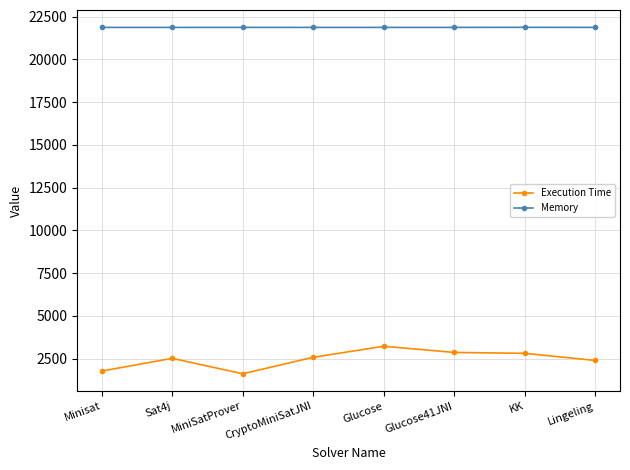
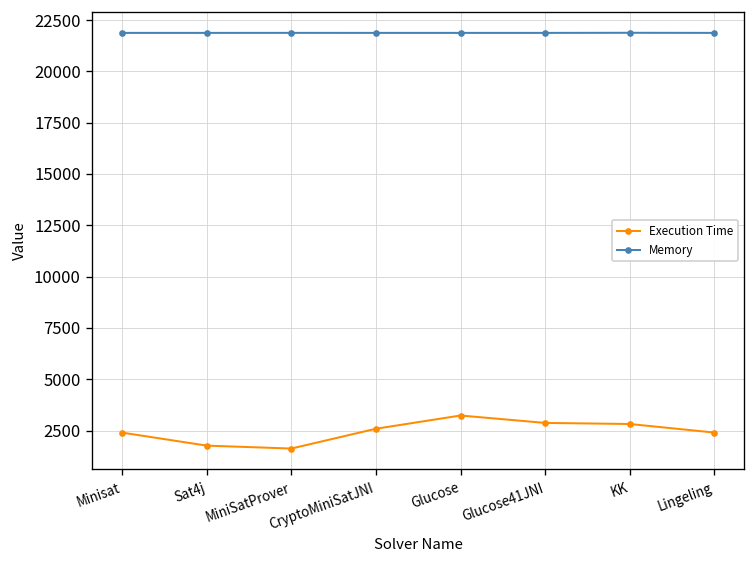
Execution Time, Minisat: 1800 -> 2400
Execution Time, Sat4j: 2500 -> 1800
